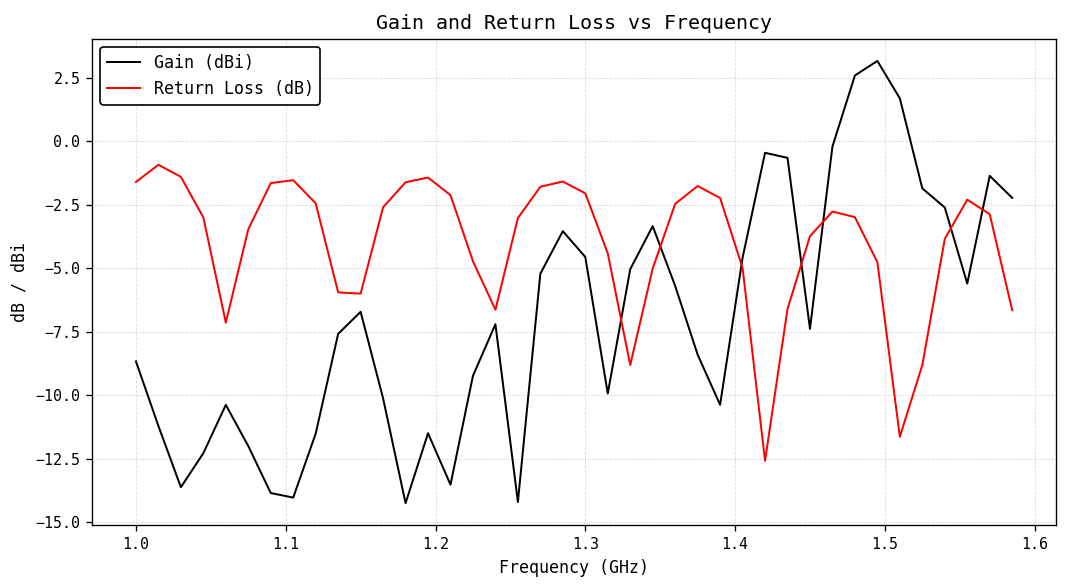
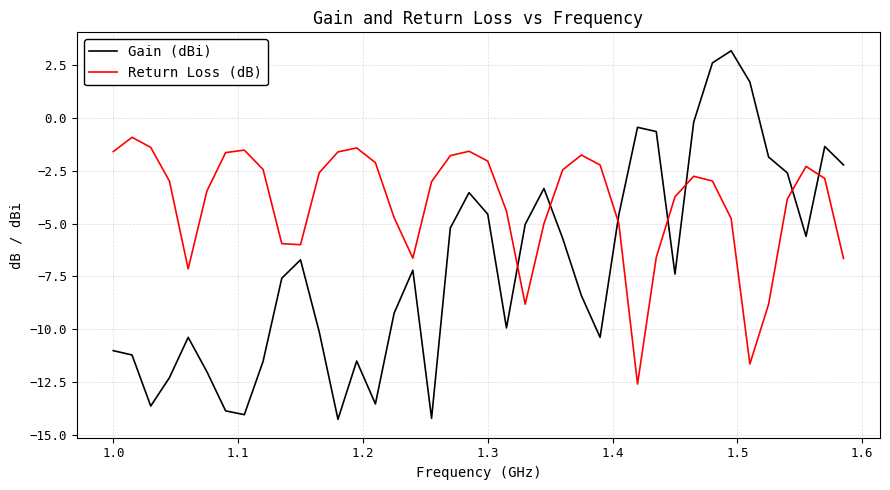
Gain (dBi), 1.0: -8.7 -> -11.0
